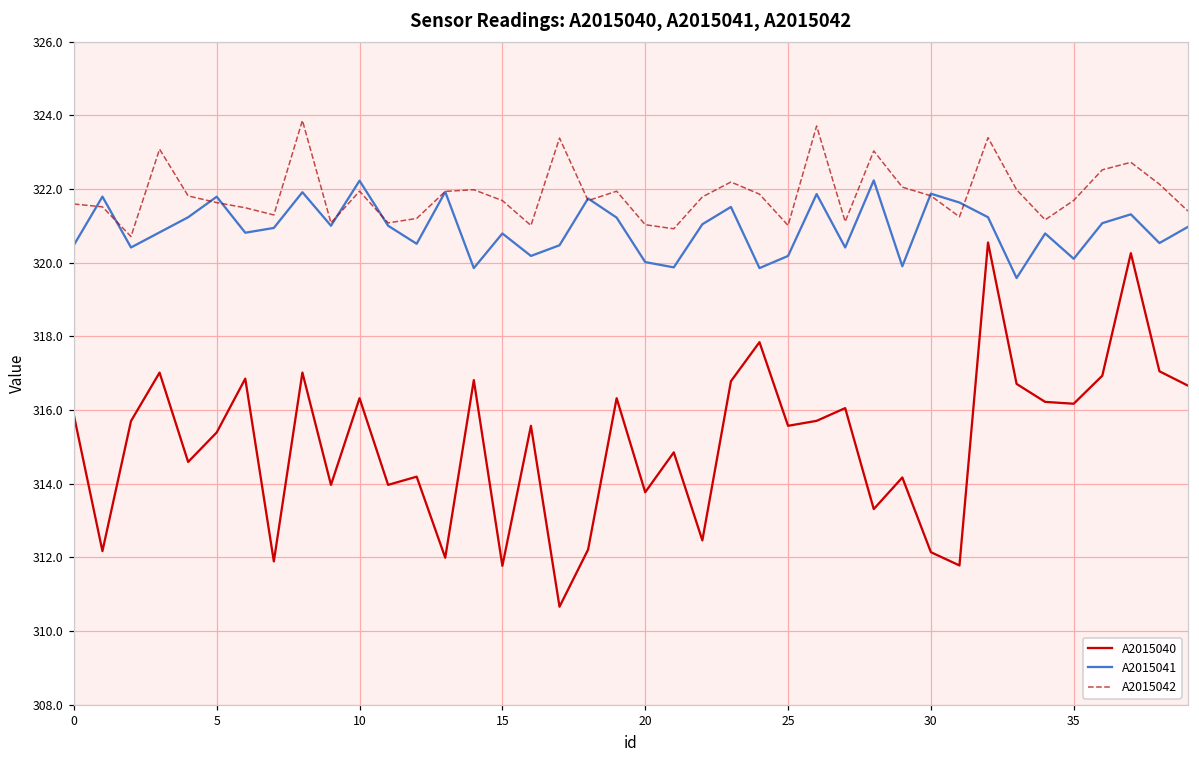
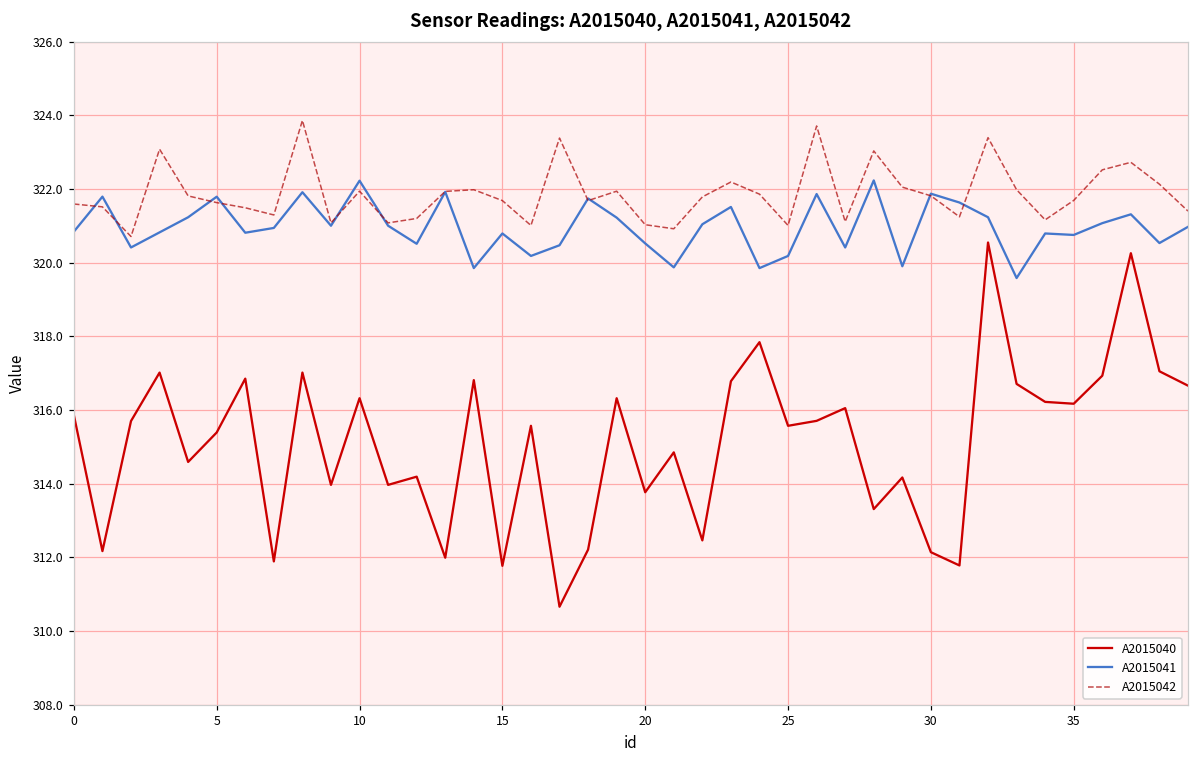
A2015041, 0: 320.5 -> 320.8
A2015041, 20: 320.0 -> 320.5
A2015041, 35: 320.1 -> 320.8
